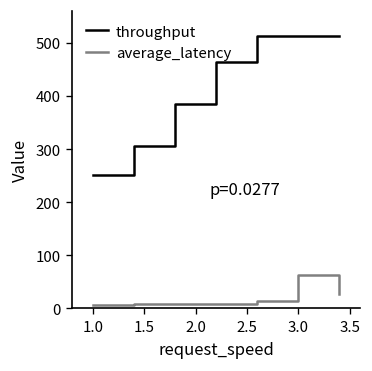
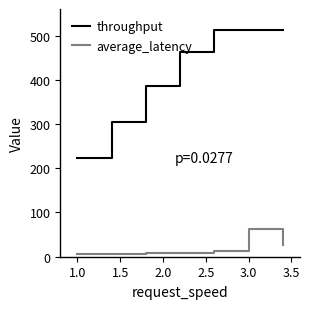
throughput, 1.0: 250 -> 220
